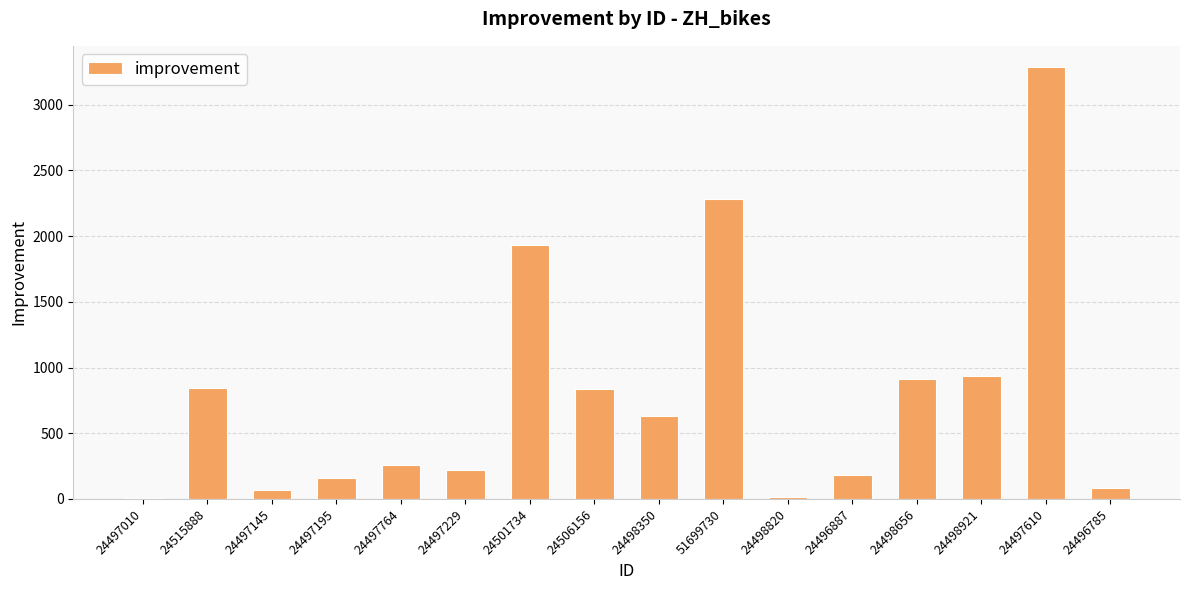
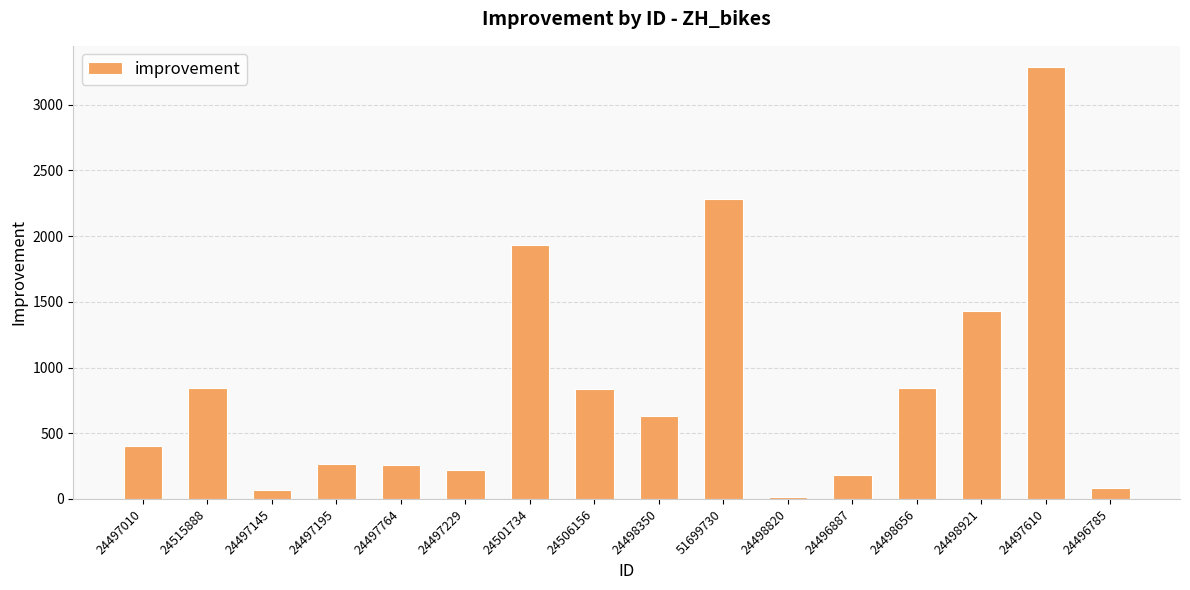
24497010: 10 -> 400
24497195: 160 -> 270
24498656: 920 -> 850
24498921: 930 -> 1430
